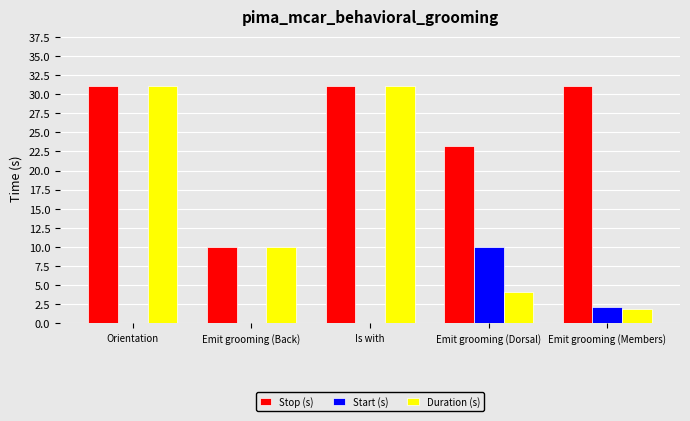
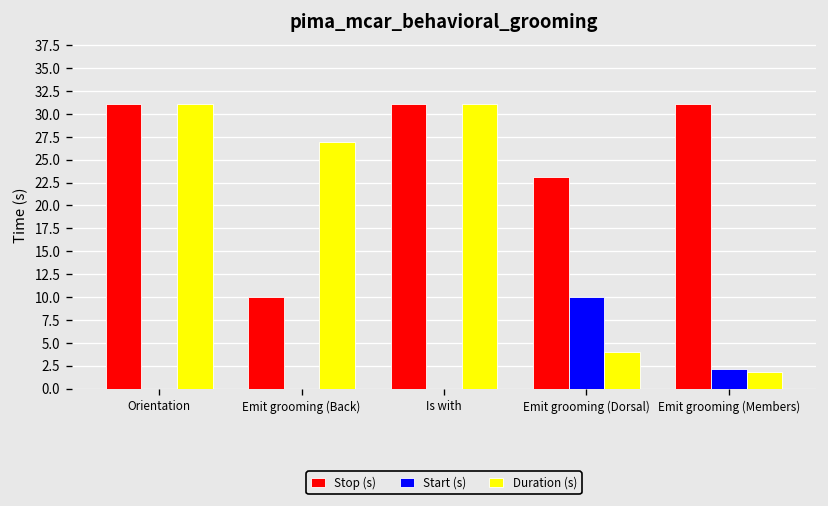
Duration (s), Emit grooming (Back): 10 -> 27
